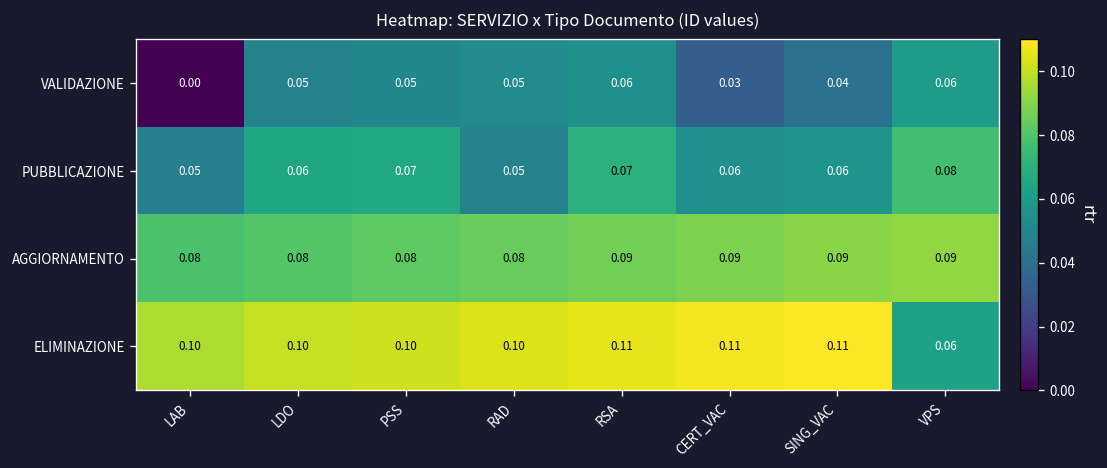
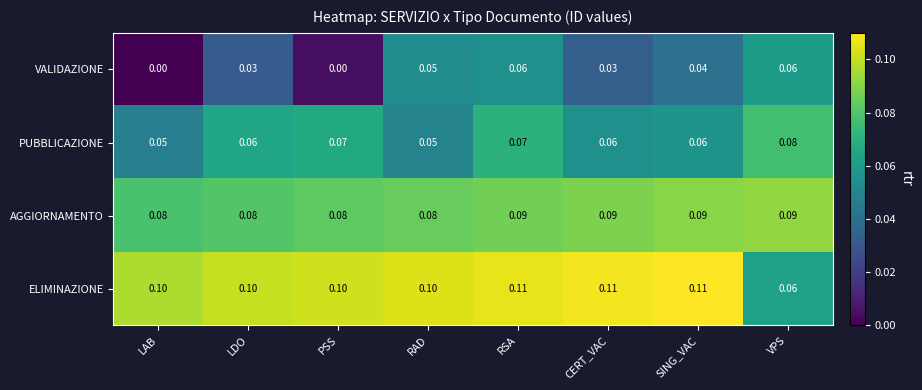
VALIDAZIONE, LDO: 0.05 -> 0.03
VALIDAZIONE, PSS: 0.05 -> 0.00
